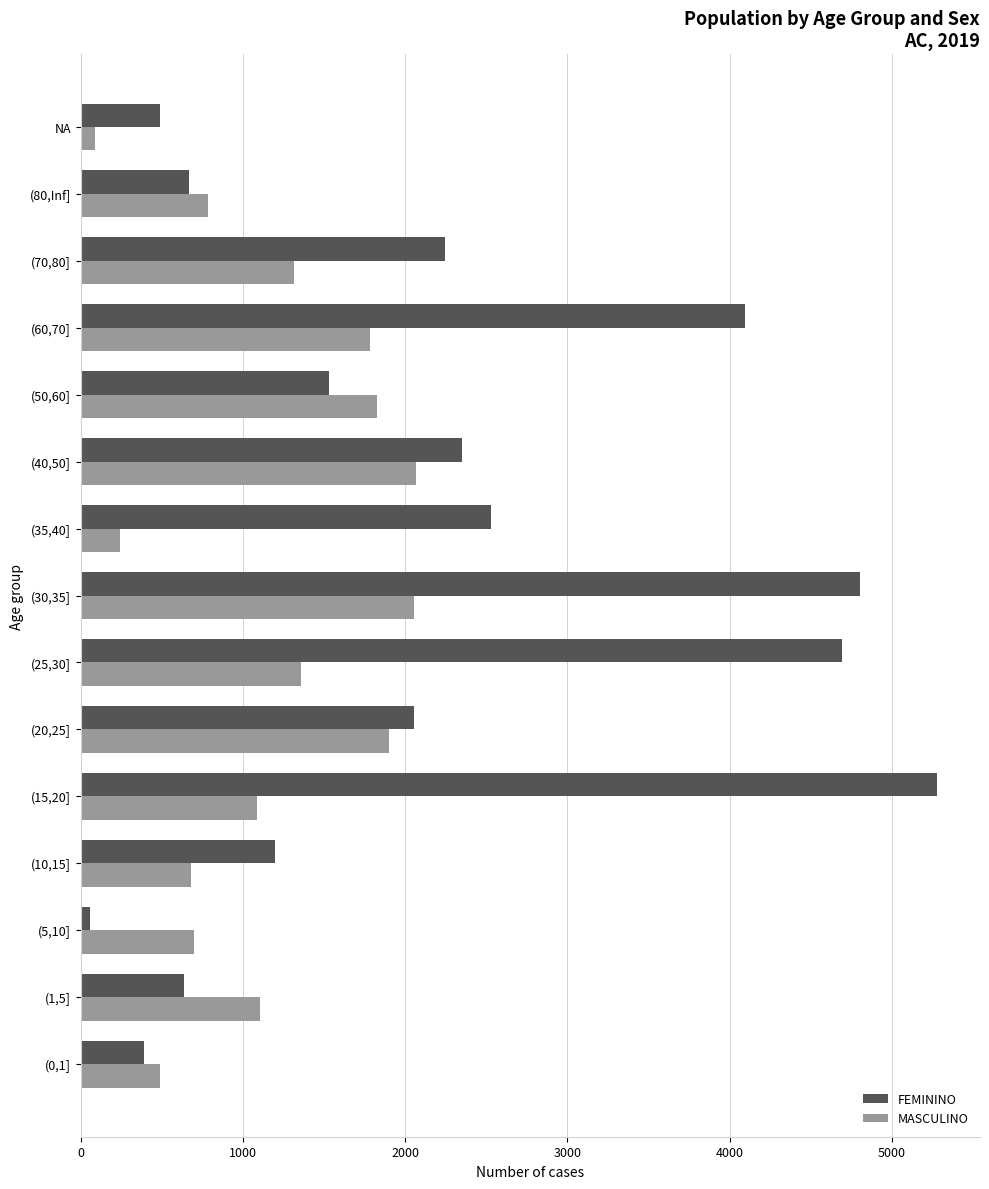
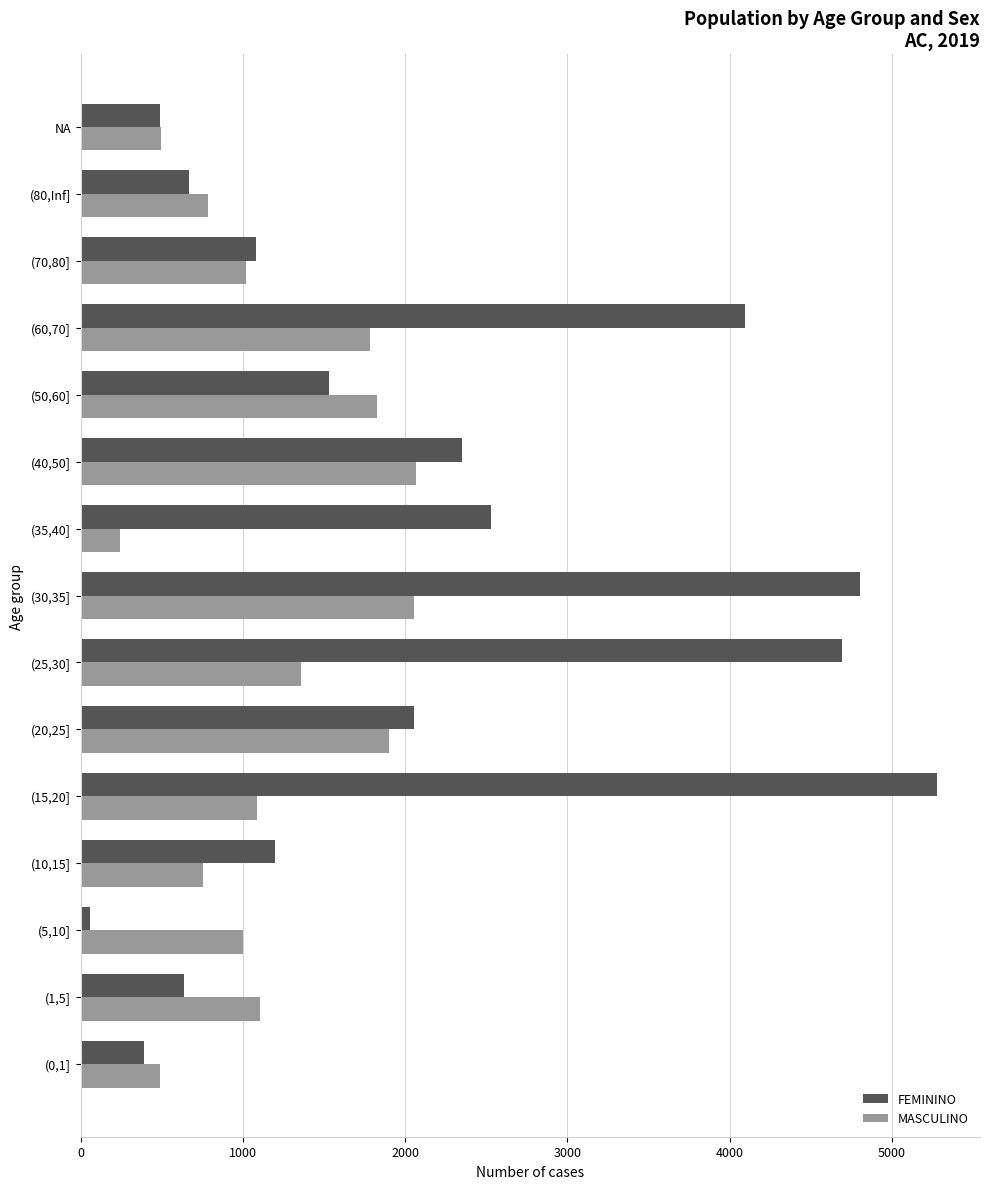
MASCULINO, NA: 90 -> 490
FEMININO, (70,80]: 2240 -> 1080
MASCULINO, (70,80]: 1320 -> 1020
MASCULINO, (10,15]: 680 -> 750
MASCULINO, (5,10]: 700 -> 1000
